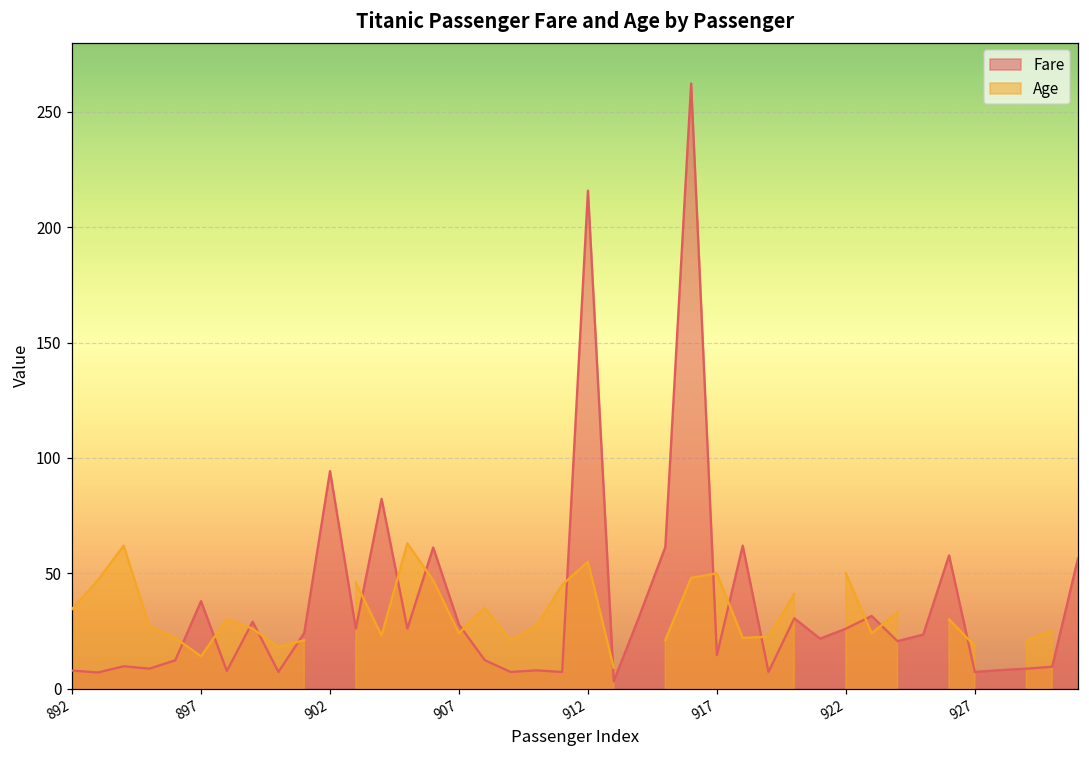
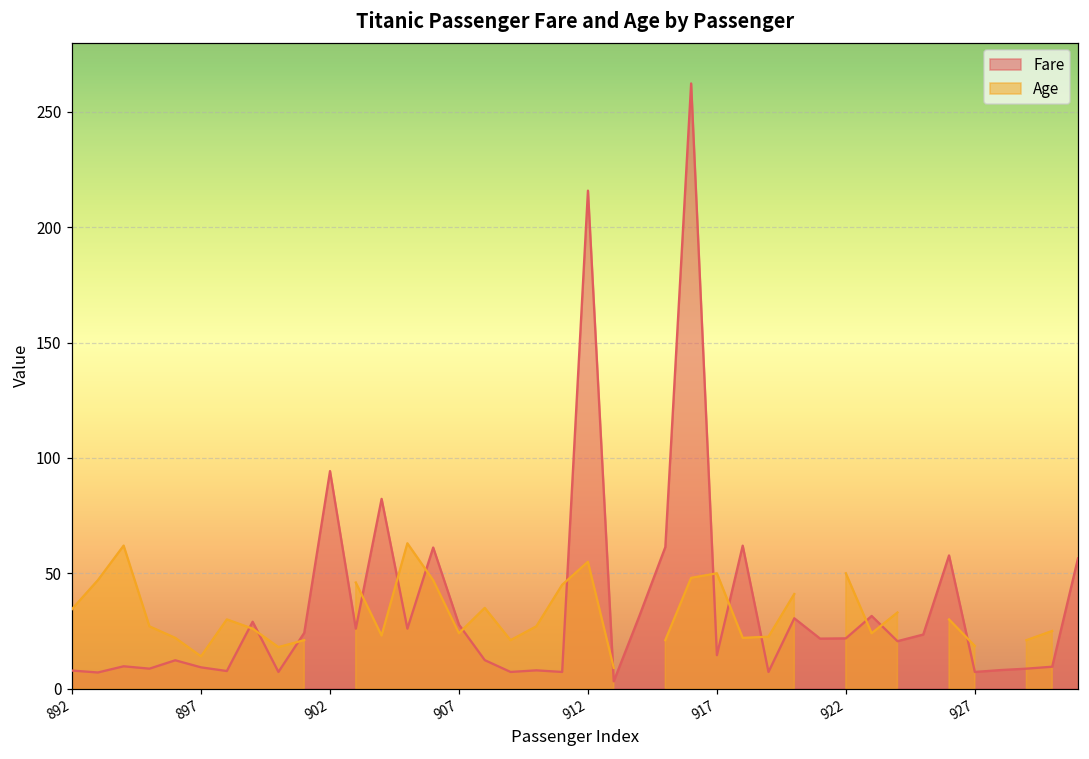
Fare, 897: 38 -> 9
Fare, 922: 26 -> 22
